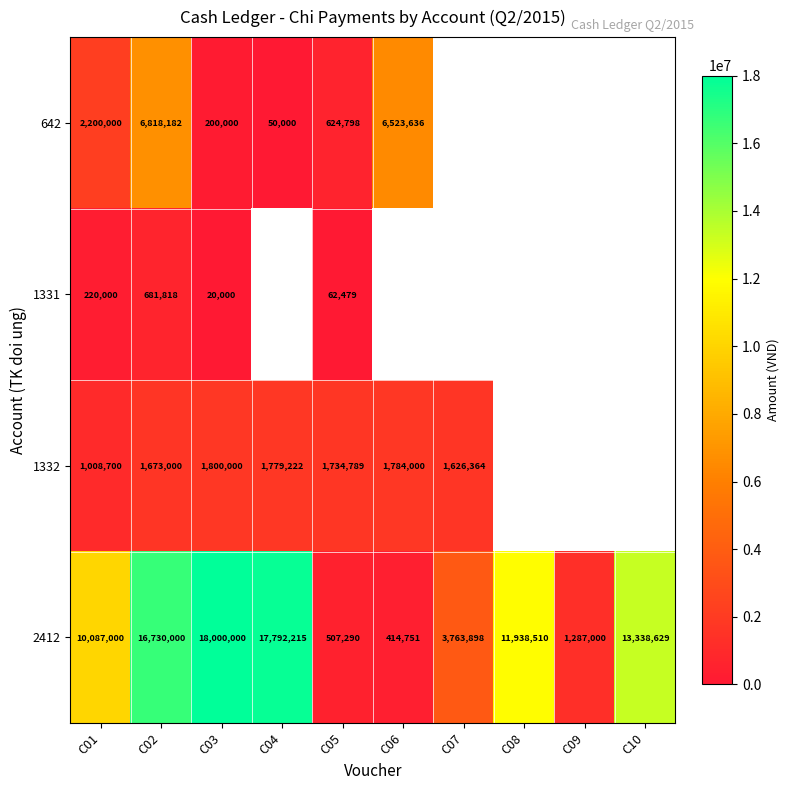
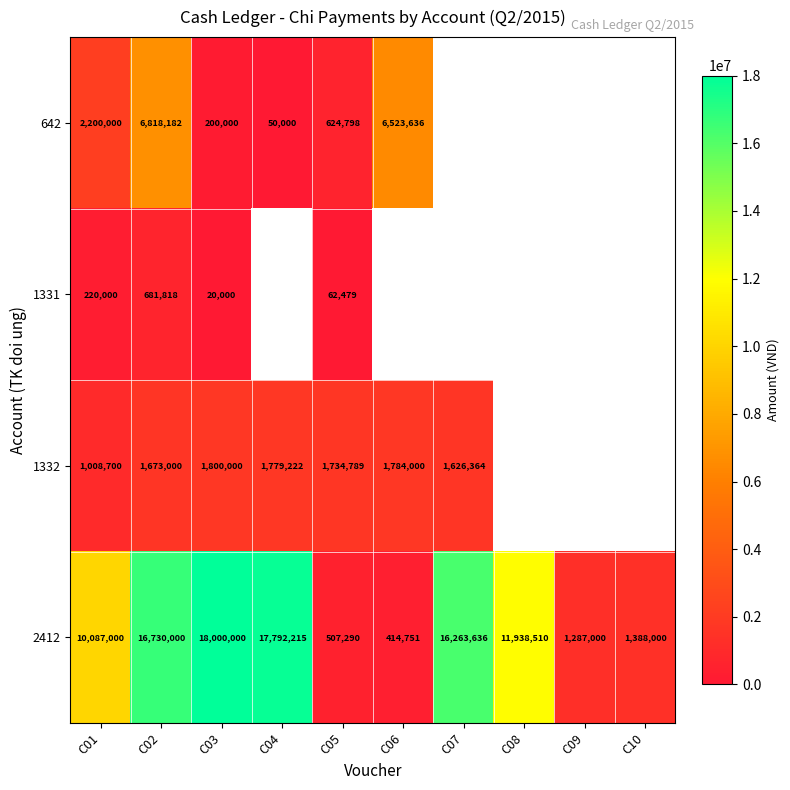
2412, C07: 3,763,898 -> 16,263,636
2412, C10: 13,338,629 -> 1,388,000
